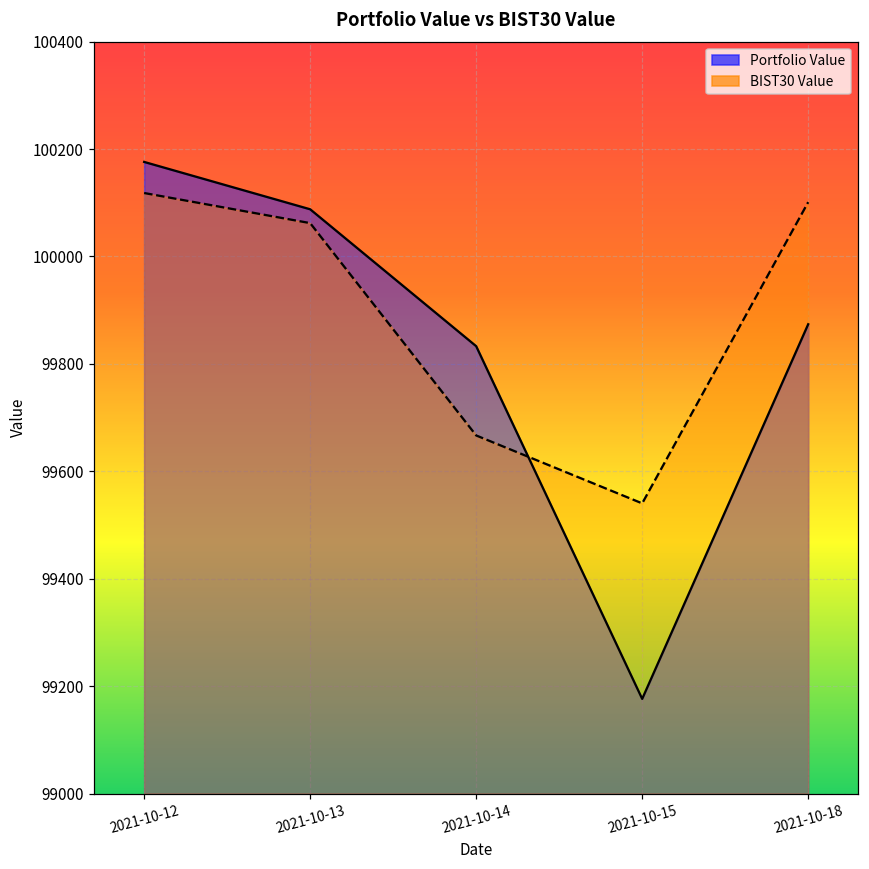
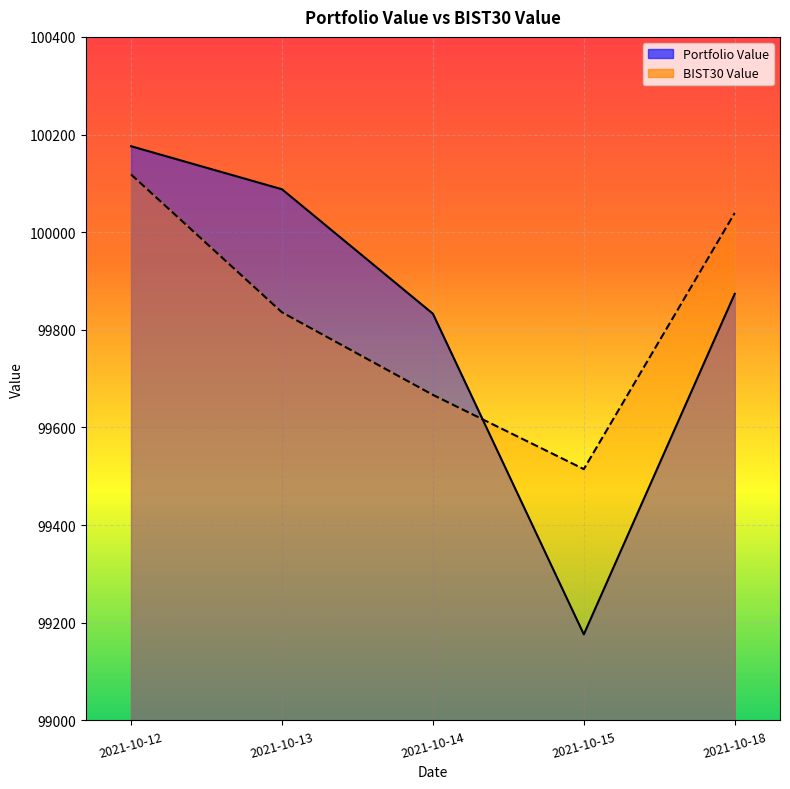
BIST30 Value, 2021-10-13: 100060 -> 99840
BIST30 Value, 2021-10-15: 99540 -> 99510
BIST30 Value, 2021-10-18: 100100 -> 100040
